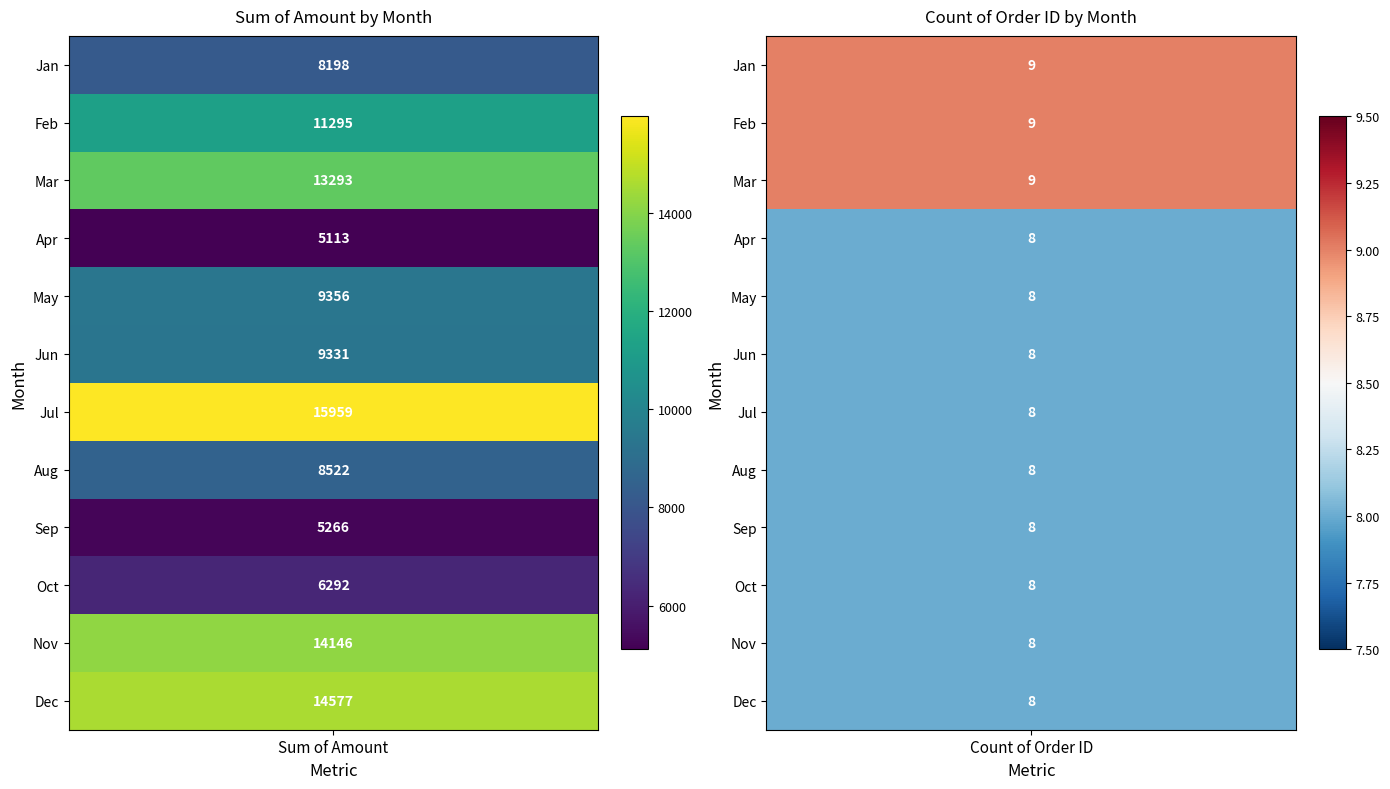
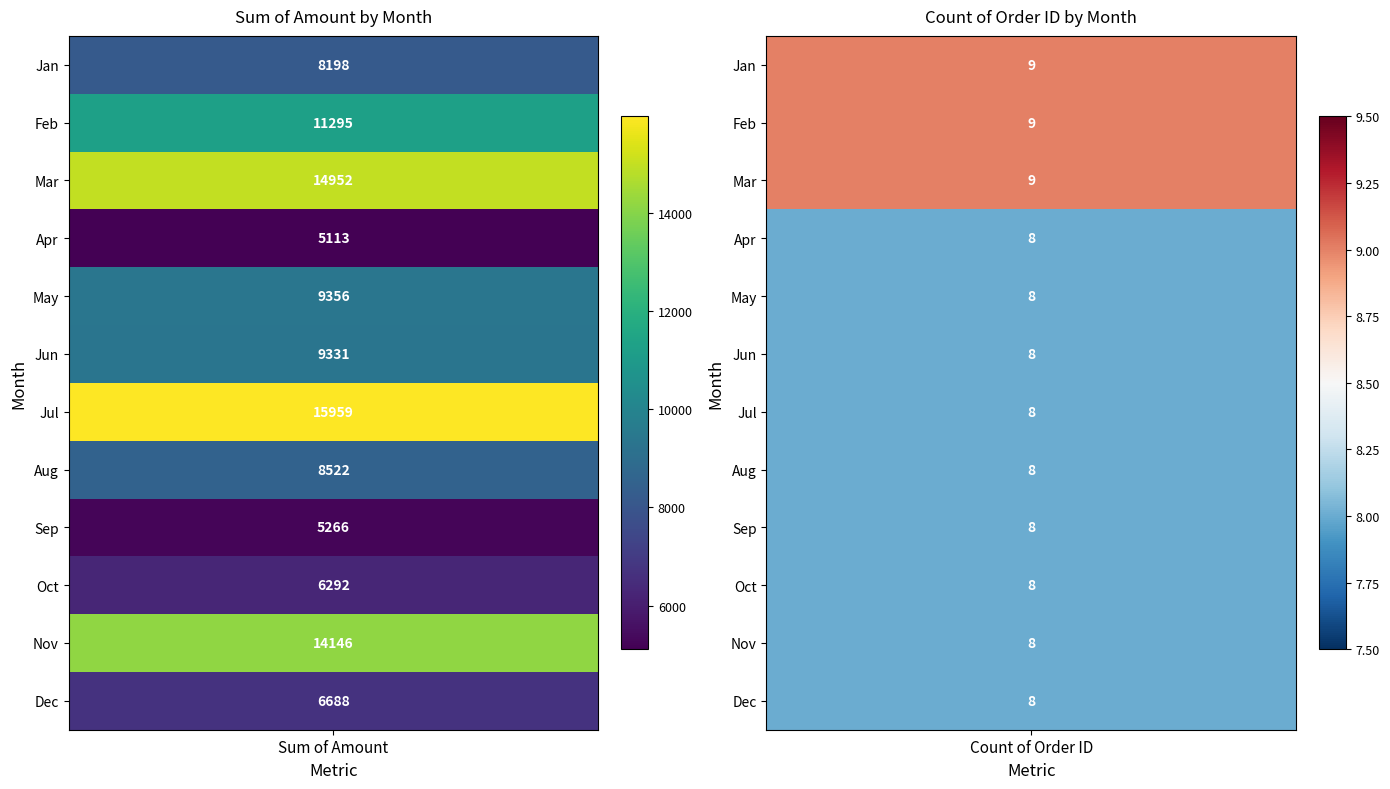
Sum of Amount by Month, Mar, Sum of Amount: 13293 -> 14952
Sum of Amount by Month, Dec, Sum of Amount: 14577 -> 6688
